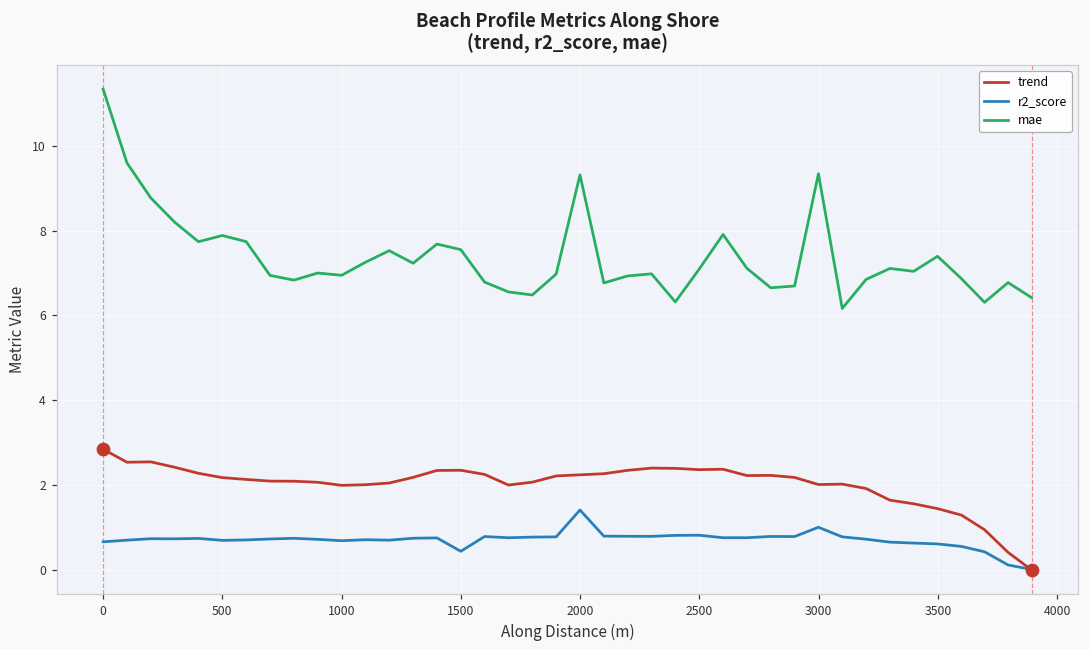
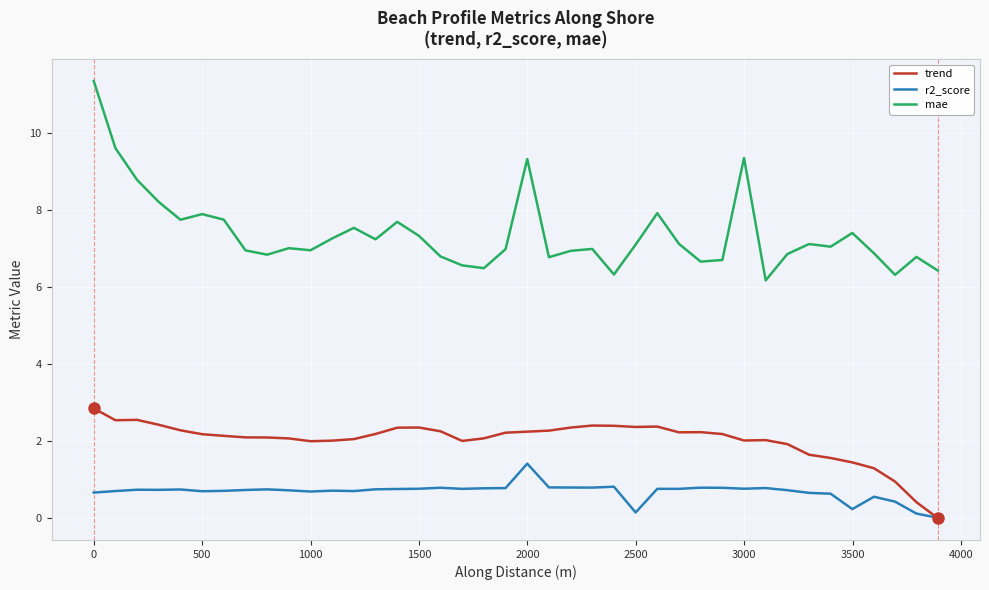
r2_score, 1500: 0.4 -> 0.8
mae, 1500: 7.6 -> 7.3
r2_score, 2500: 0.8 -> 0.1
r2_score, 3000: 1.0 -> 0.8
r2_score, 3500: 0.6 -> 0.2
